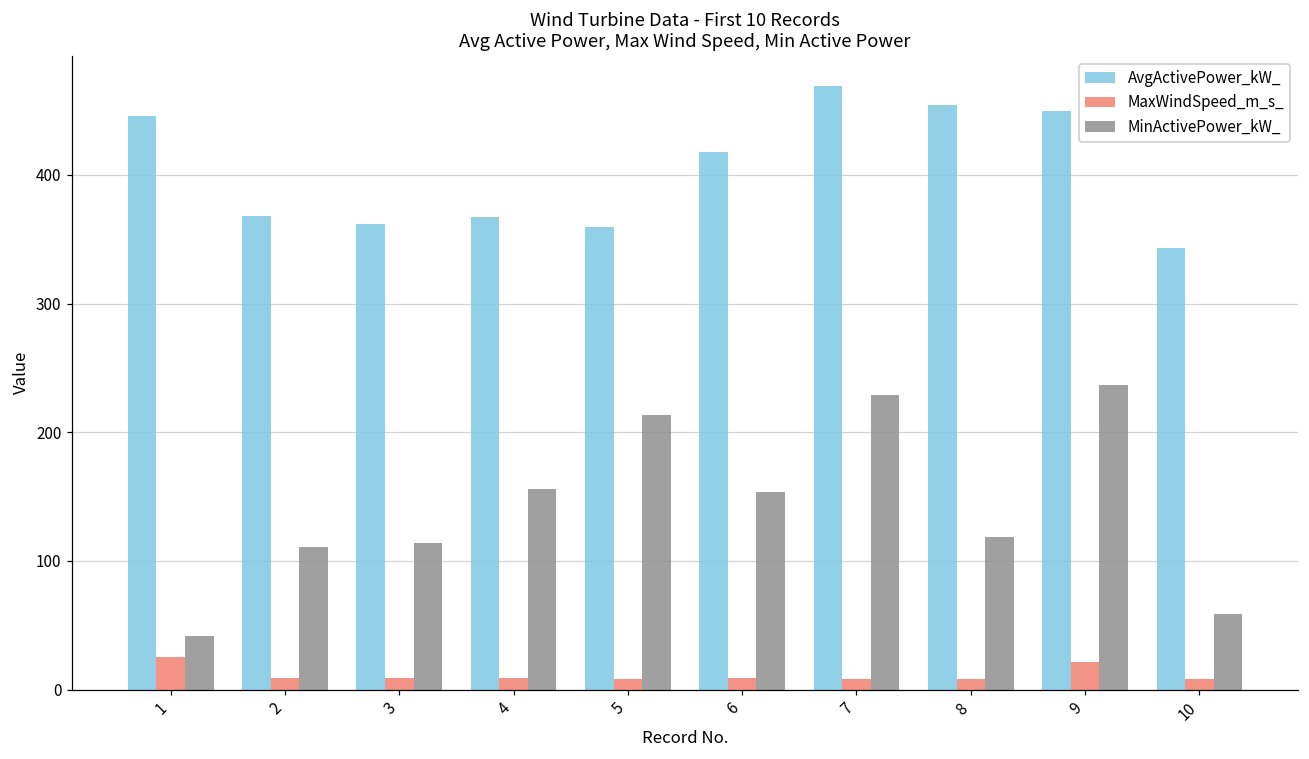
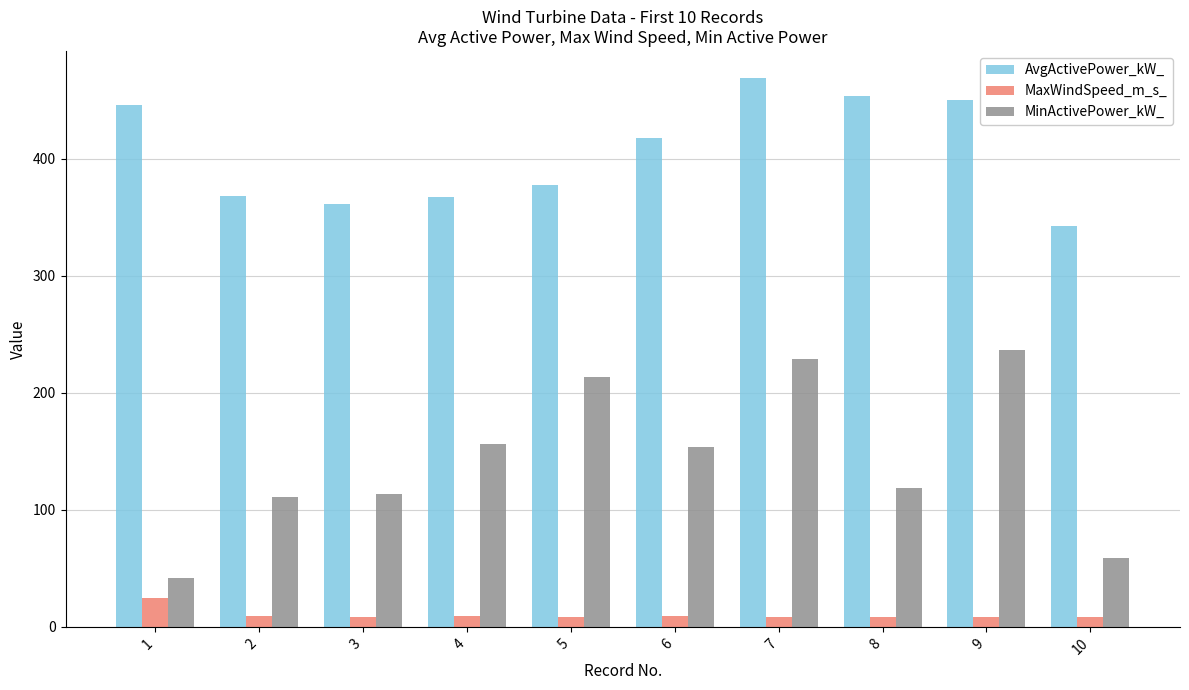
AvgActivePower_kW_, 5: 359 -> 377
MaxWindSpeed_m_s_, 9: 21 -> 8
